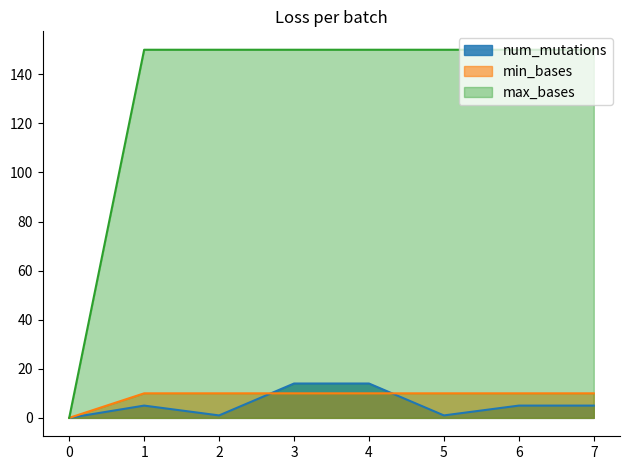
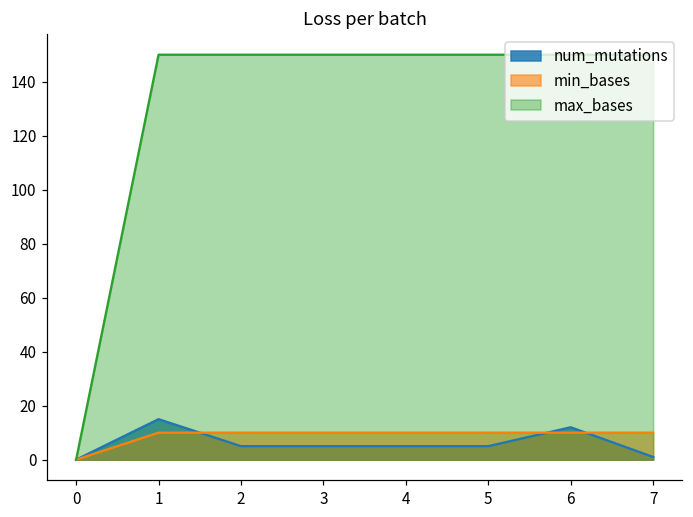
num_mutations, 1: 5 -> 15
num_mutations, 2: 1 -> 5
num_mutations, 3: 14 -> 5
num_mutations, 4: 14 -> 5
num_mutations, 5: 1 -> 5
num_mutations, 6: 5 -> 12
num_mutations, 7: 5 -> 1
